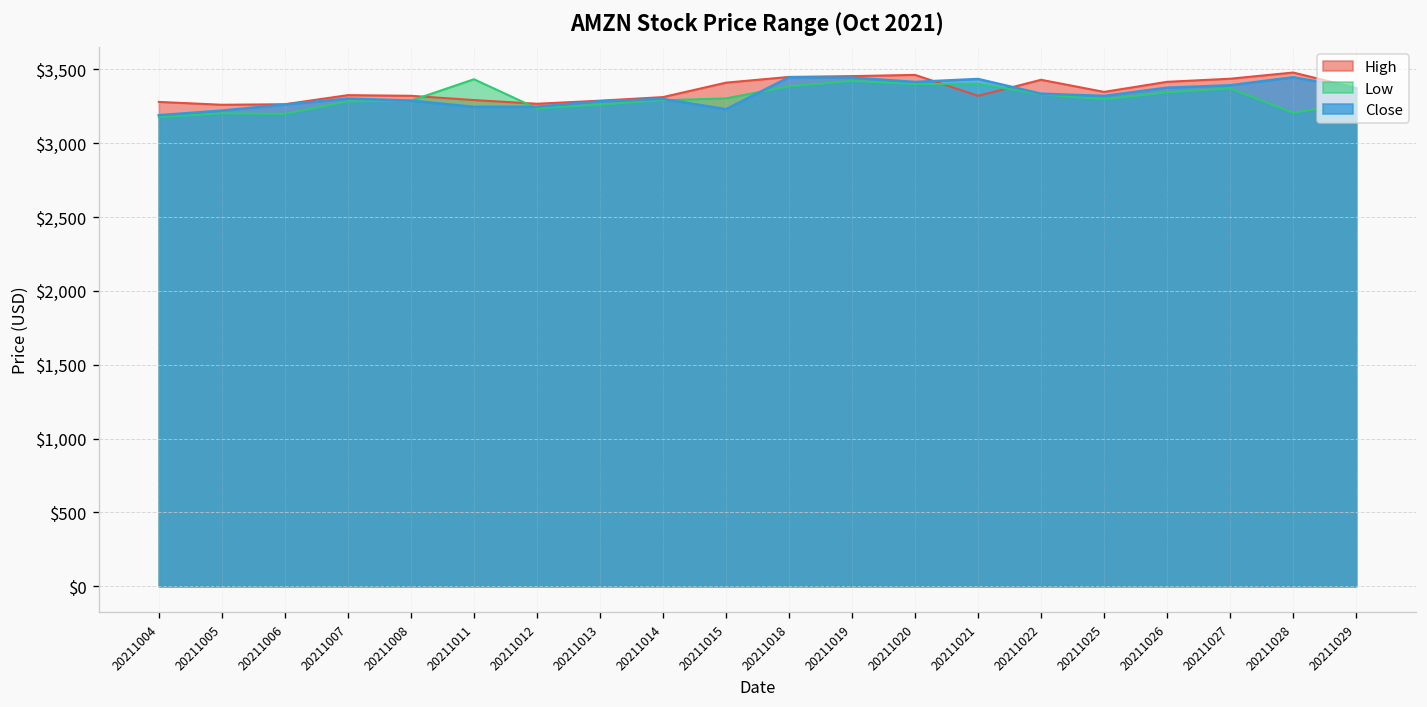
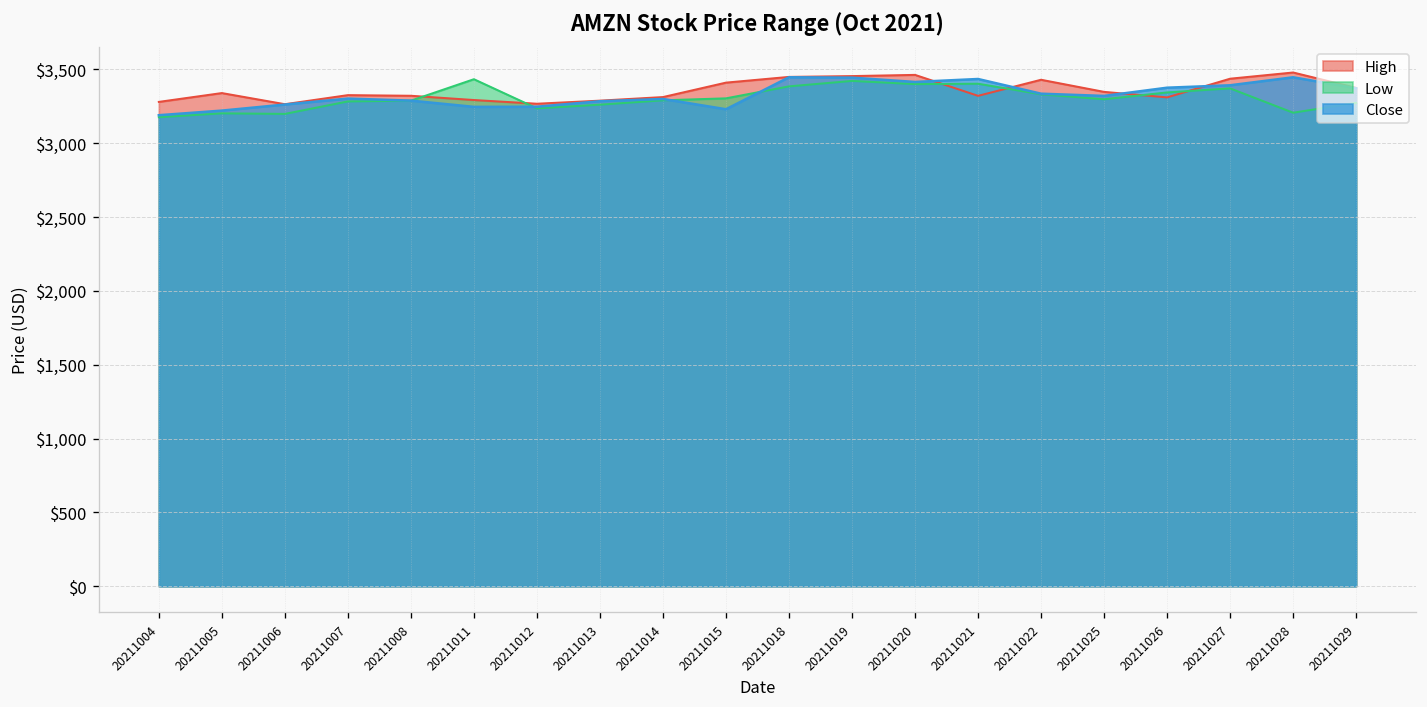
High, 20211005: $3,260 -> $3,340
High, 20211026: $3,420 -> $3,310
